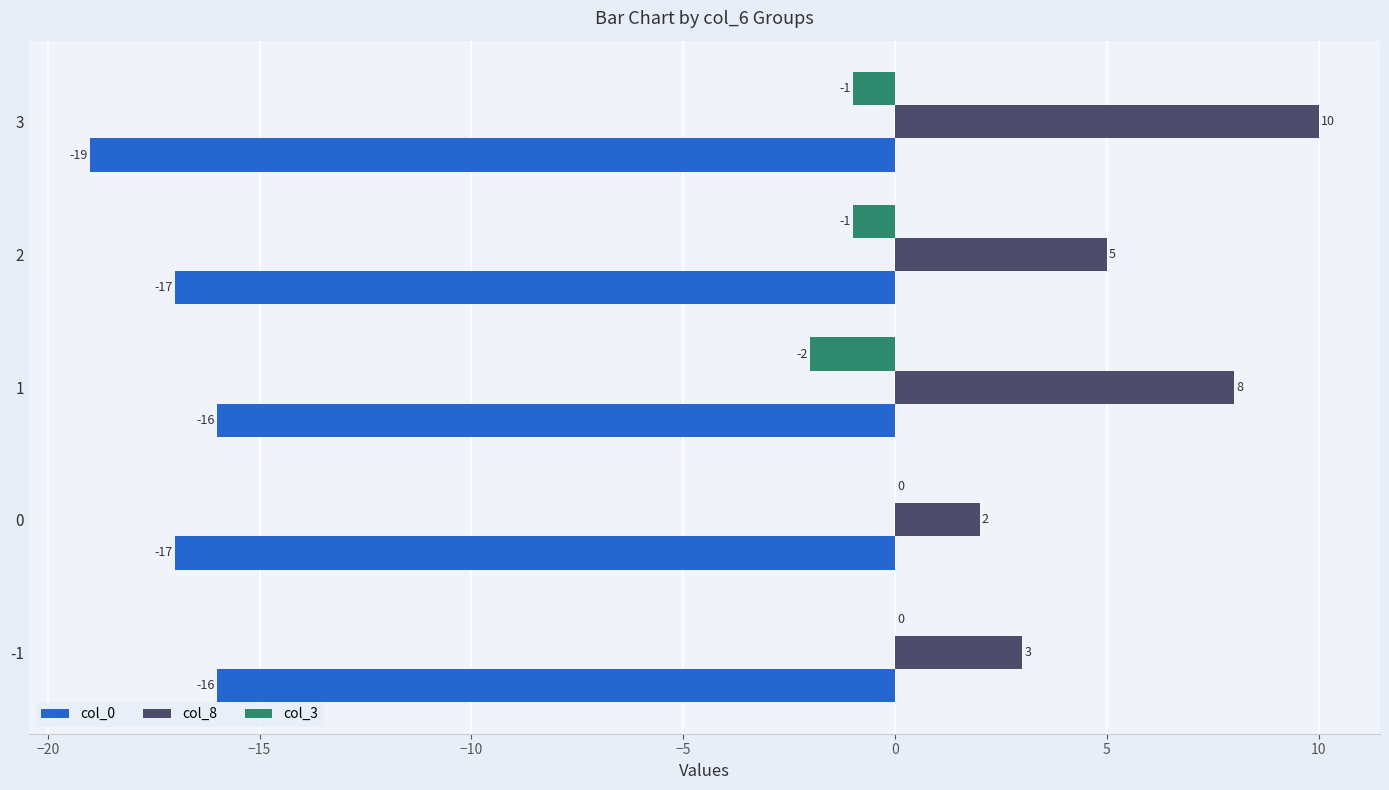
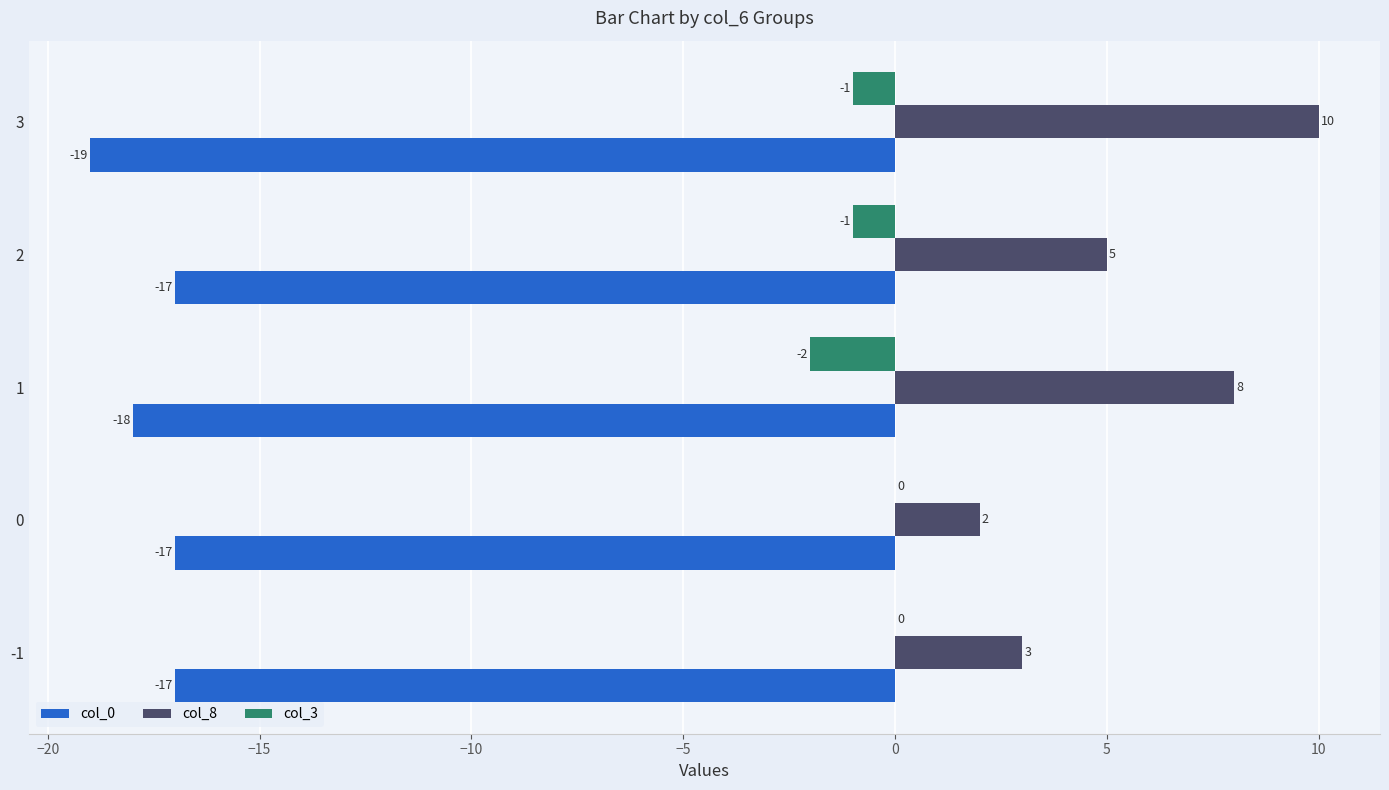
col_0, 1: -16 -> -18
col_0, -1: -16 -> -17
